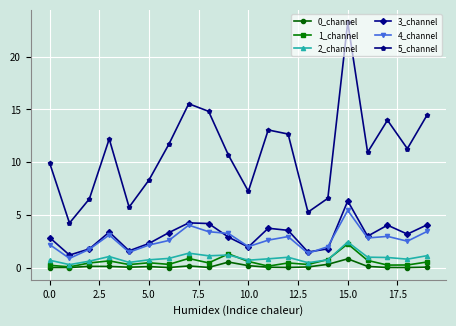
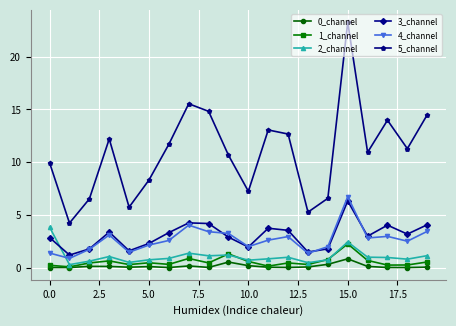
2_channel, 0.0: 0.7 -> 3.8
4_channel, 0.0: 2.2 -> 1.4
4_channel, 15.0: 5.4 -> 6.7
